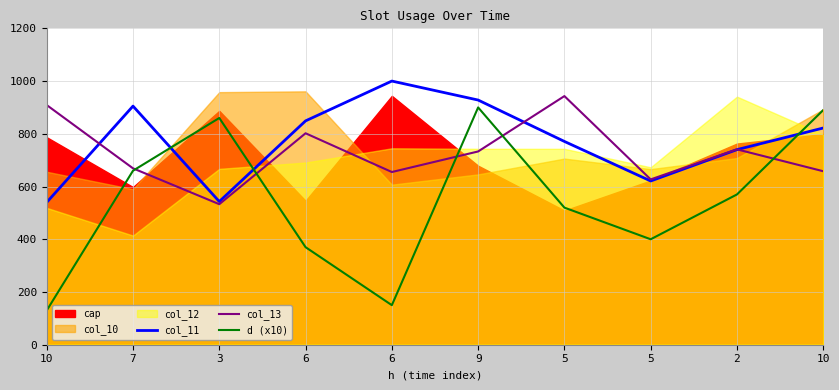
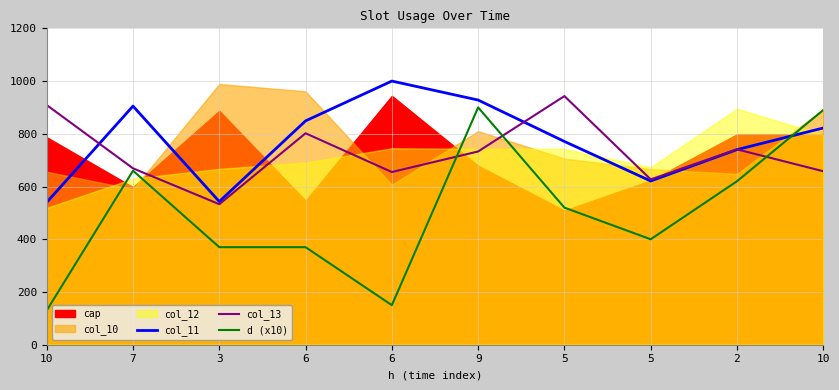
col_12, 7: 410 -> 630
col_10, 3: 960 -> 990
d (x10), 3: 860 -> 370
col_10, 9: 650 -> 810
cap, 2: 760 -> 800
col_10, 2: 710 -> 650
d (x10), 2: 570 -> 620
col_12, 2: 940 -> 900
